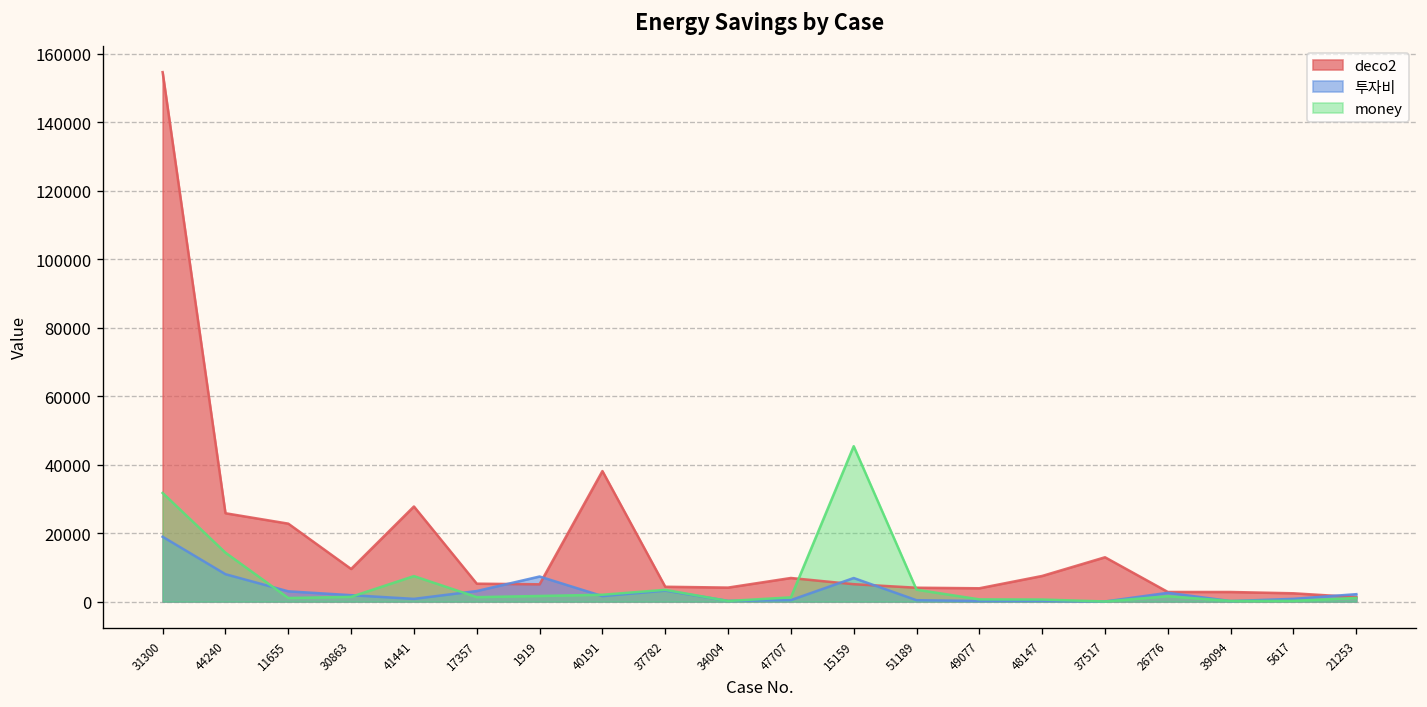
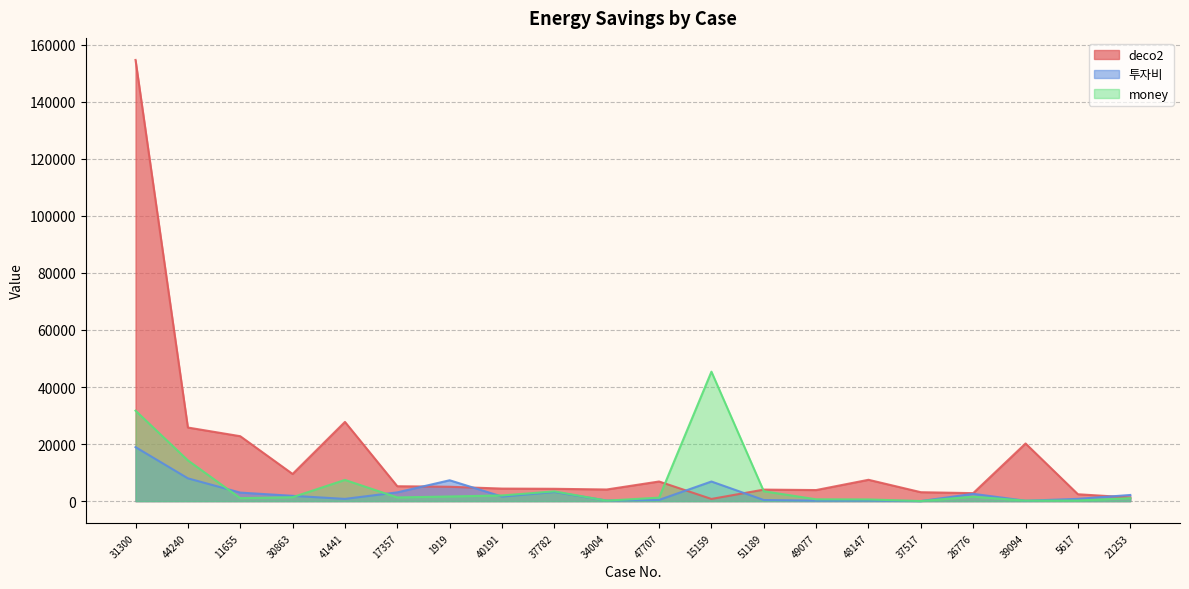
deco2, 40191: 38000 -> 4000
deco2, 15159: 5000 -> 1000
deco2, 37517: 13000 -> 3000
deco2, 39094: 3000 -> 20000
